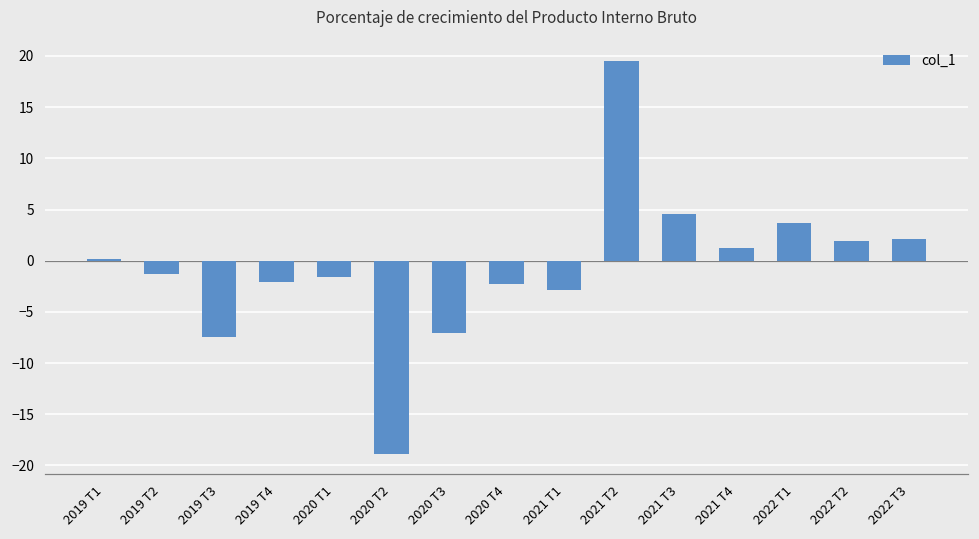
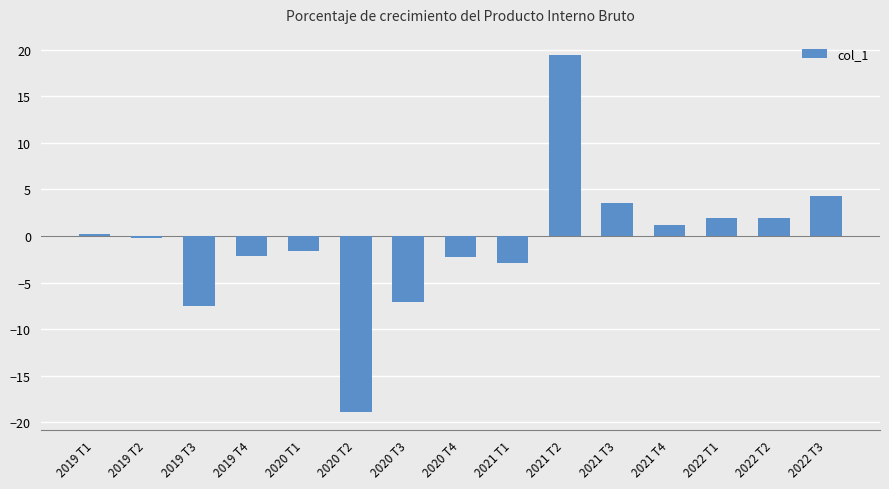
2019 T2: -1 -> 0
2021 T3: 5 -> 4
2022 T1: 4 -> 2
2022 T3: 2 -> 4
